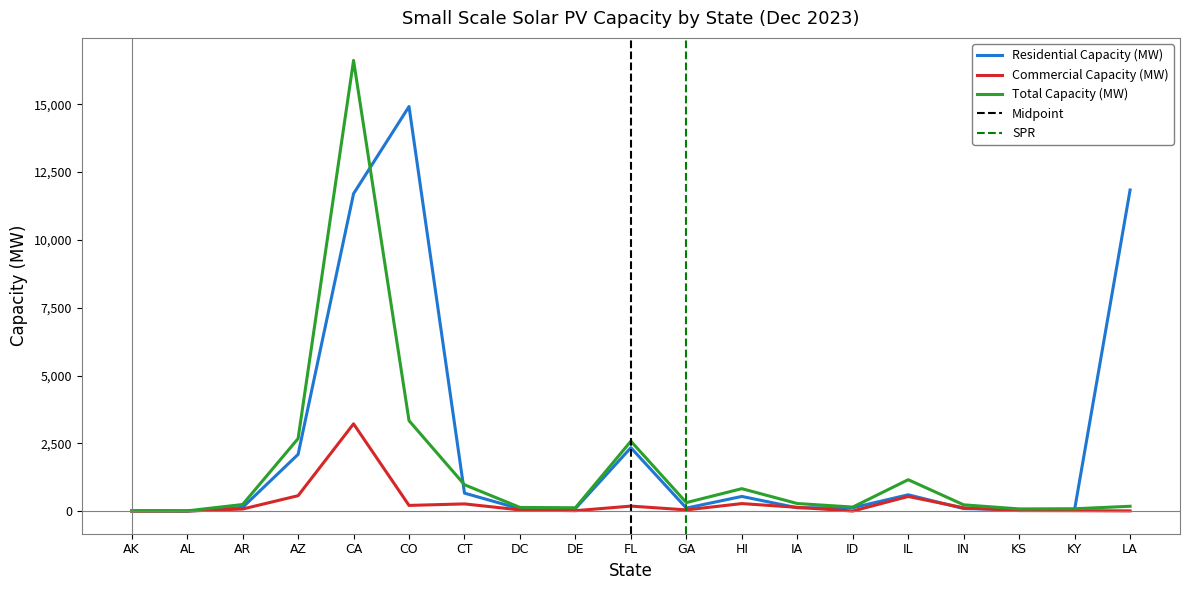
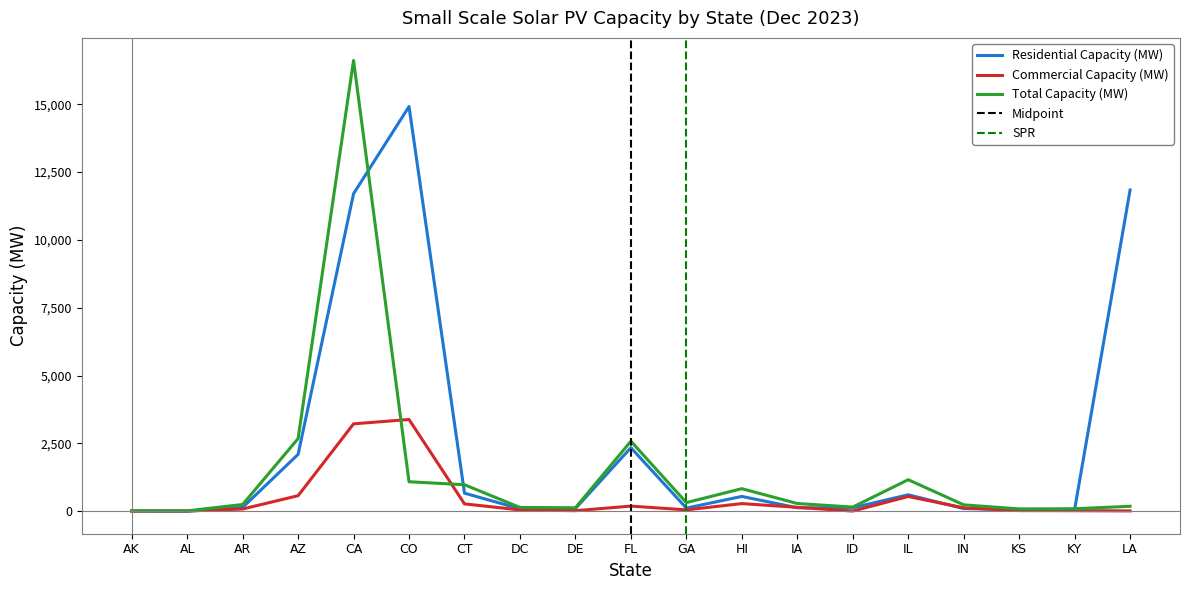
Commercial Capacity (MW), CO: 200 -> 3,400
Total Capacity (MW), CO: 3,300 -> 1,100
